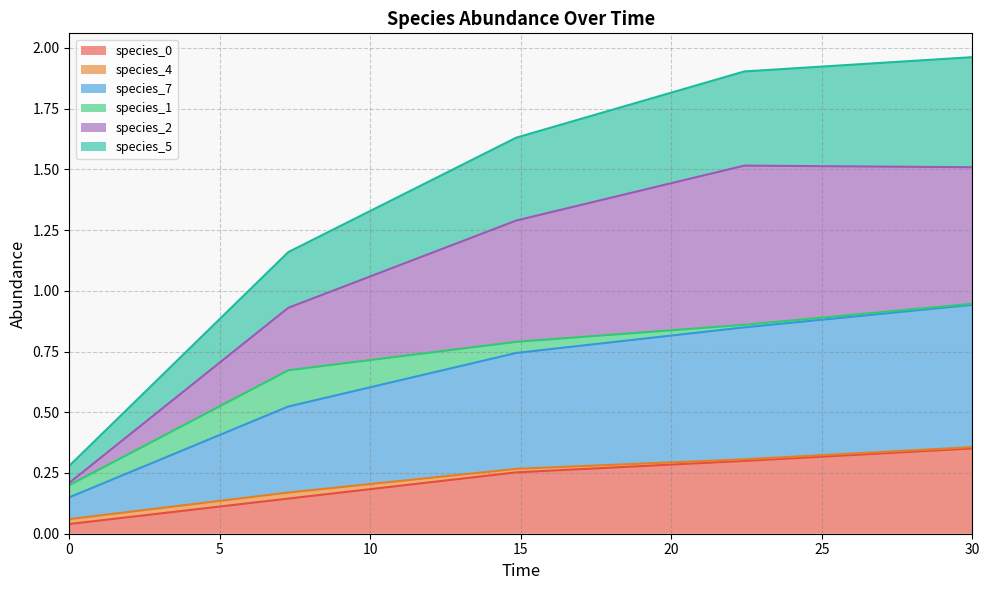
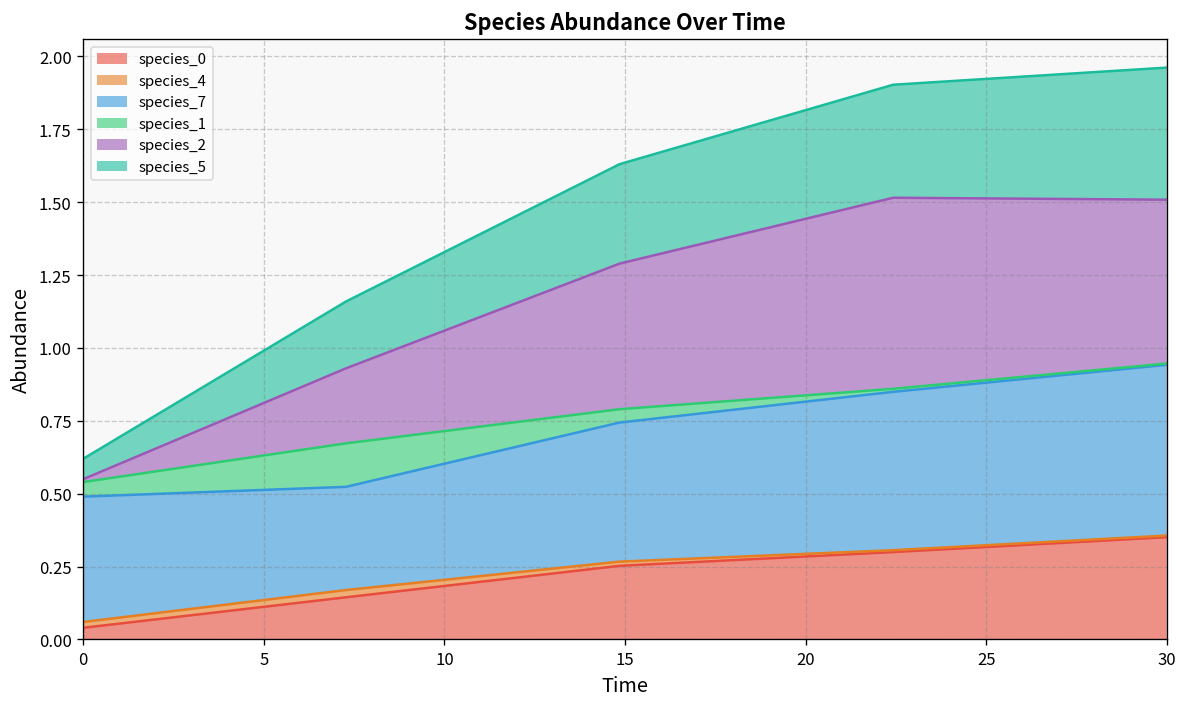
species_7, 0: 0.09 -> 0.43
